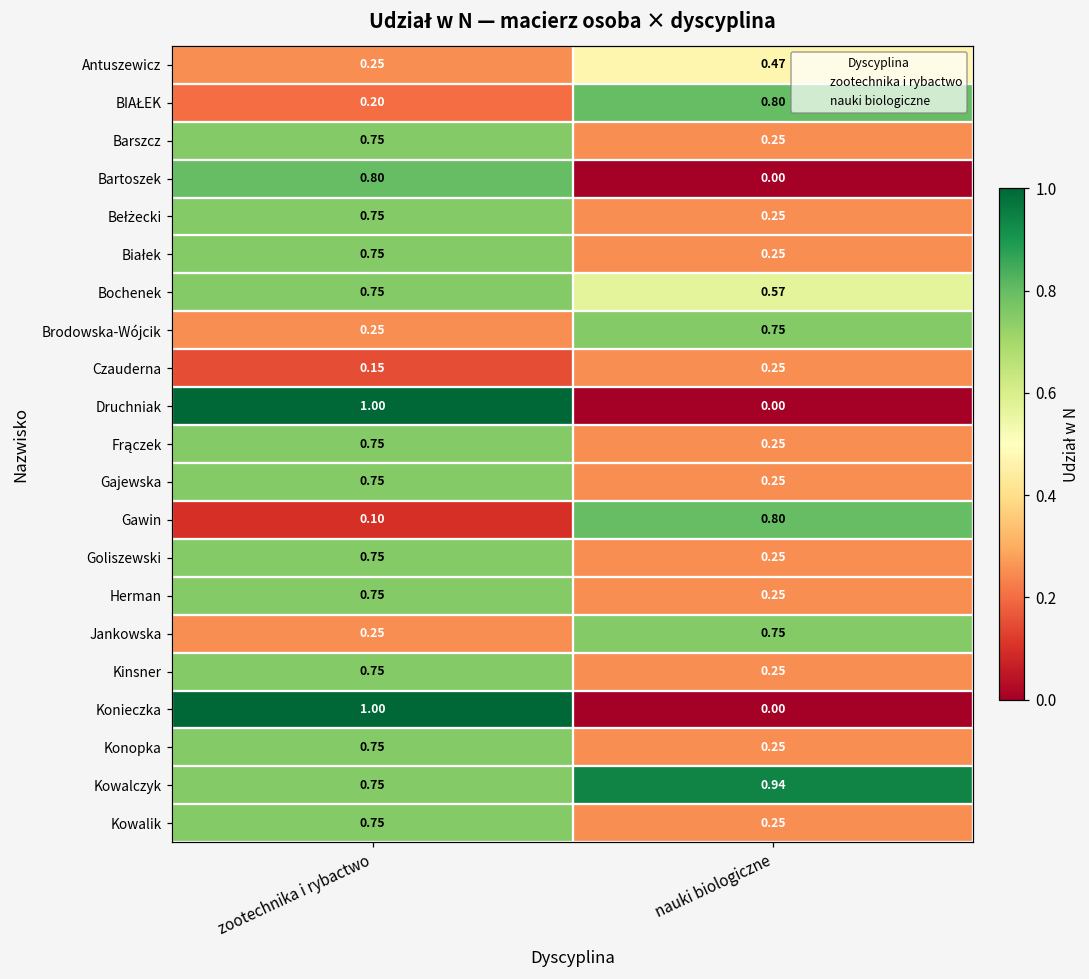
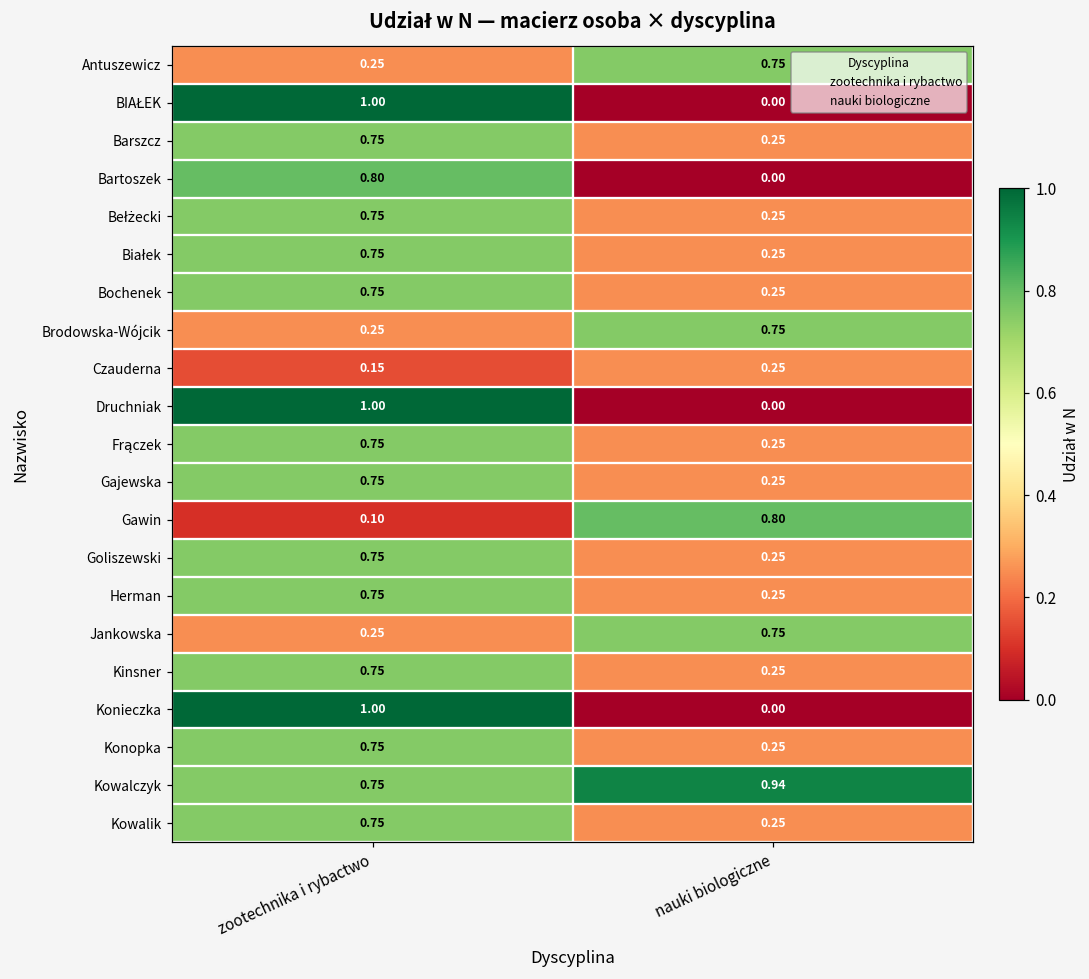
Antuszewicz, nauki biologiczne: 0.47 -> 0.75
BIAŁEK, zootechnika i rybactwo: 0.20 -> 1.00
BIAŁEK, nauki biologiczne: 0.80 -> 0.00
Bochenek, nauki biologiczne: 0.57 -> 0.25
